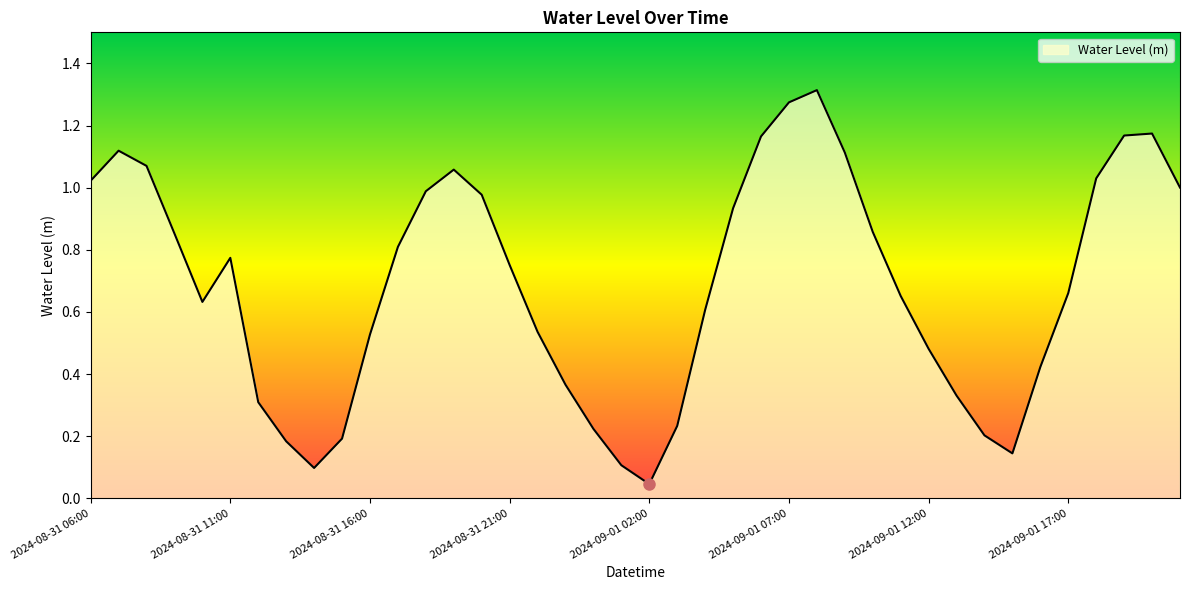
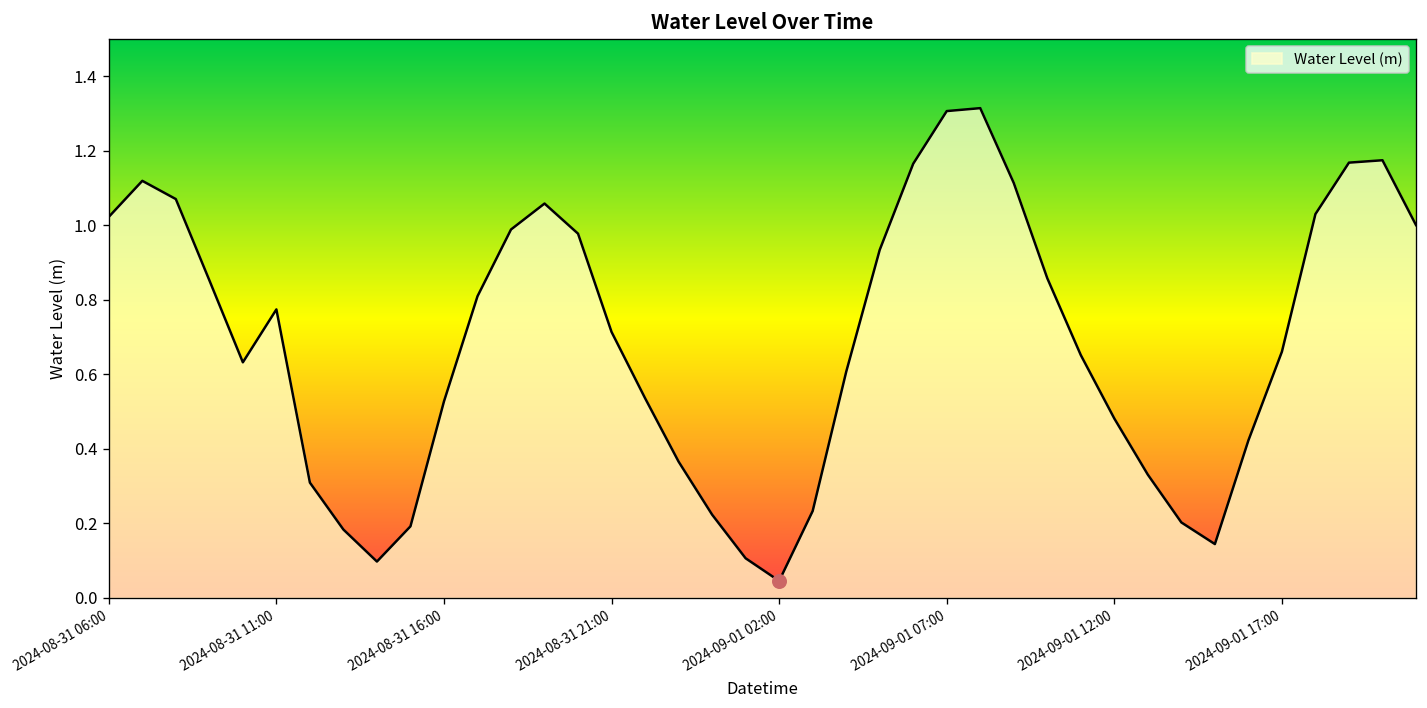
Water Level (m), 2024-08-31 21:00: 0.75 -> 0.71
Water Level (m), 2024-09-01 07:00: 1.27 -> 1.31
